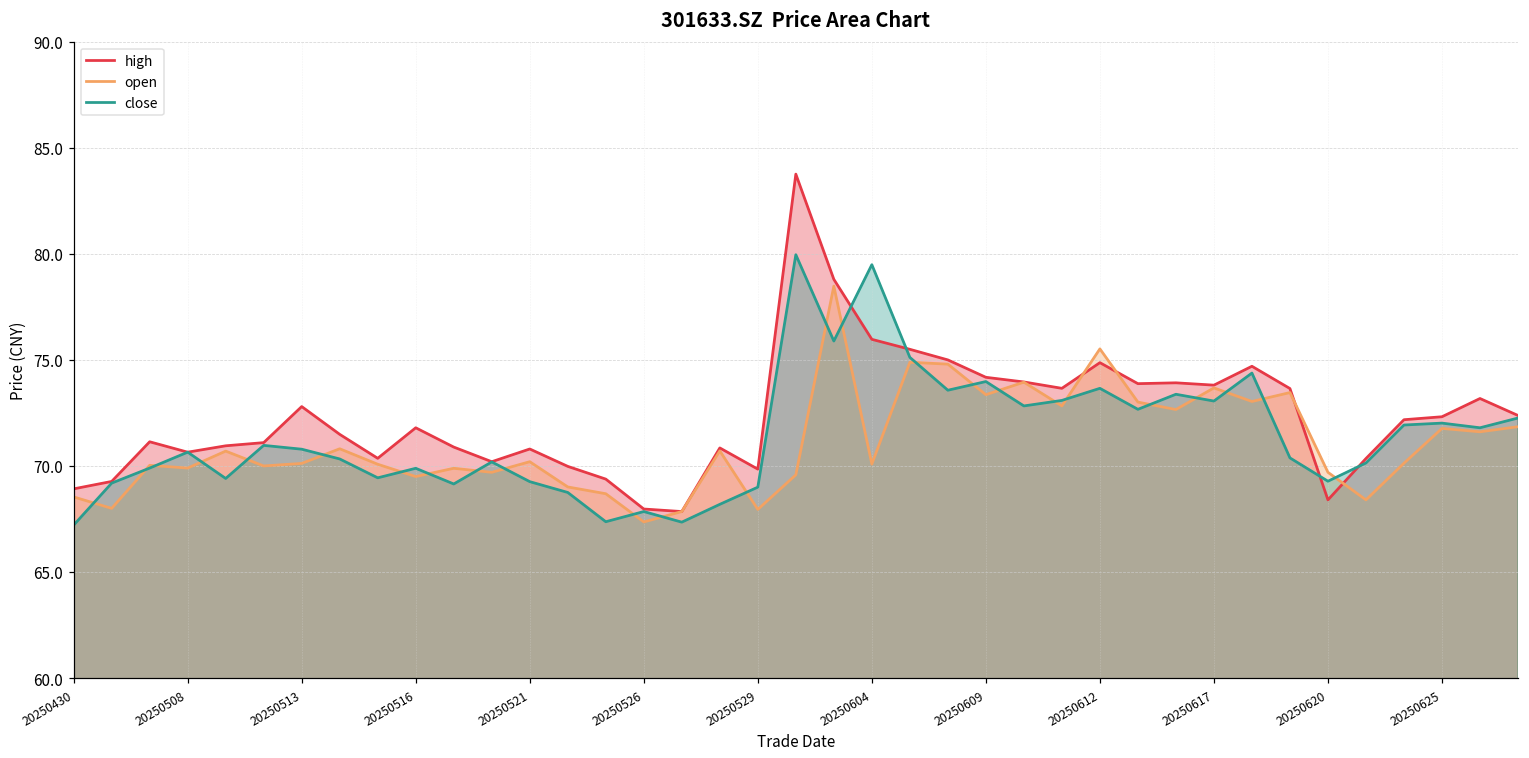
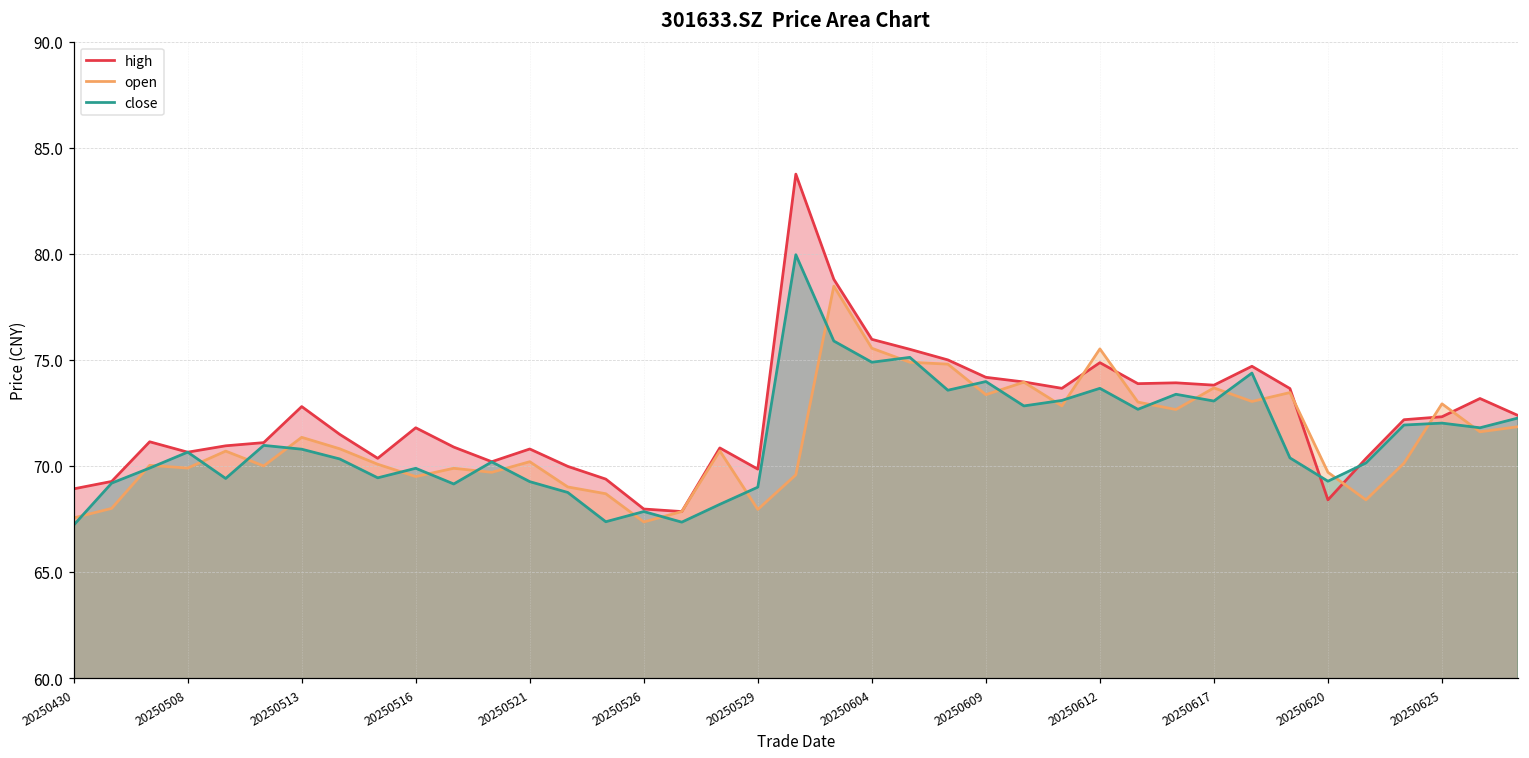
open, 20250430: 68.5 -> 67.6
open, 20250513: 70.1 -> 71.4
open, 20250604: 70.1 -> 75.6
close, 20250604: 79.5 -> 74.9
open, 20250625: 71.8 -> 72.9
